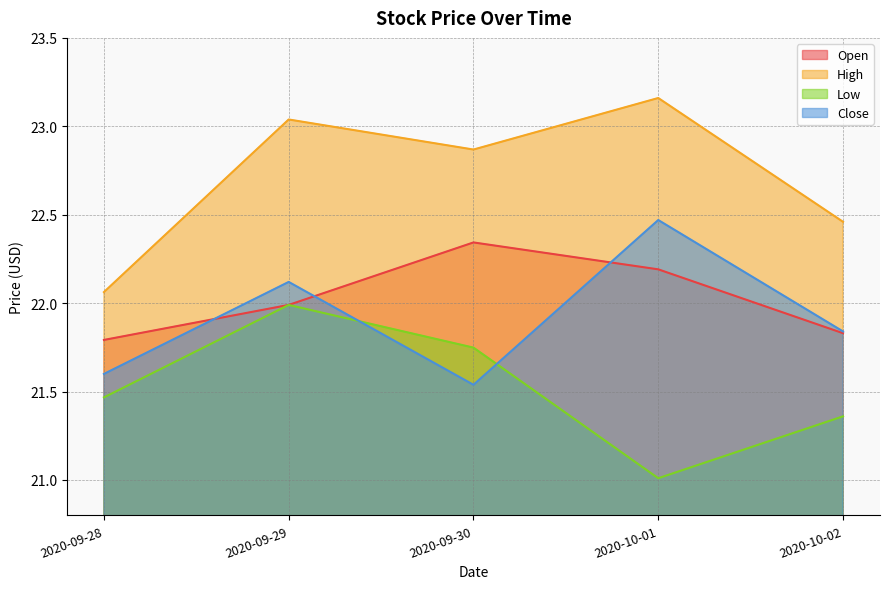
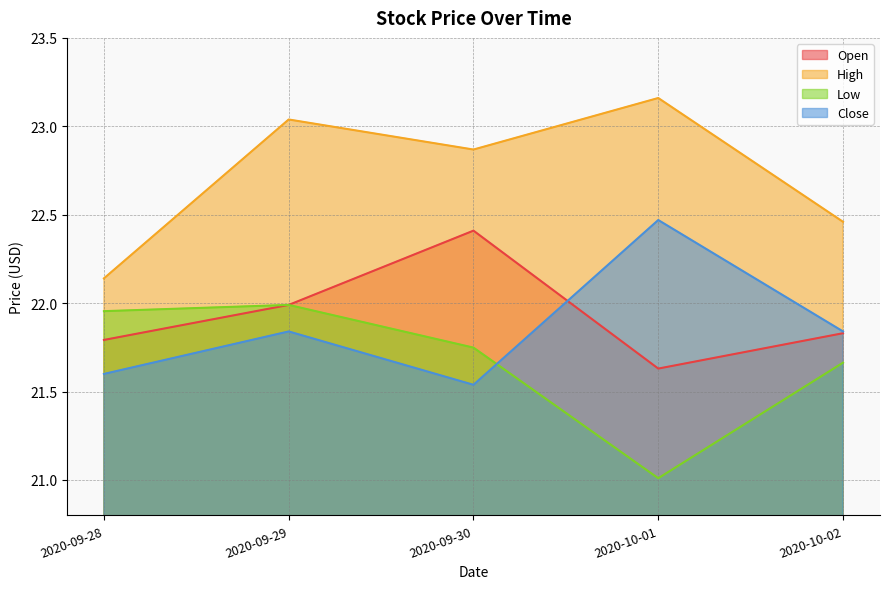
High, 2020-09-28: 22.06 -> 22.14
Low, 2020-09-28: 21.47 -> 21.95
Close, 2020-09-29: 22.12 -> 21.84
Open, 2020-09-30: 22.34 -> 22.41
Open, 2020-10-01: 22.19 -> 21.63
Low, 2020-10-02: 21.36 -> 21.66
